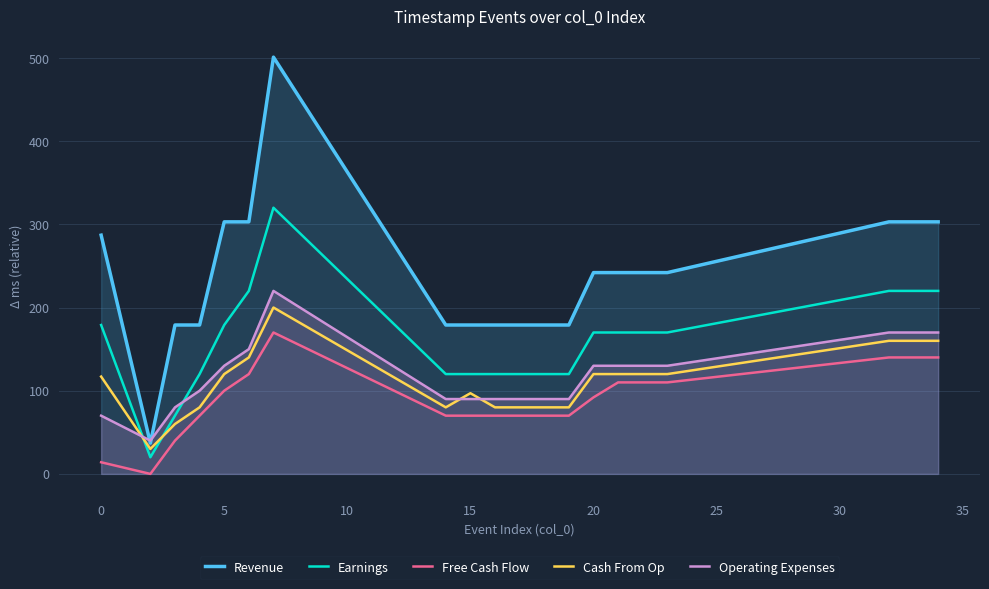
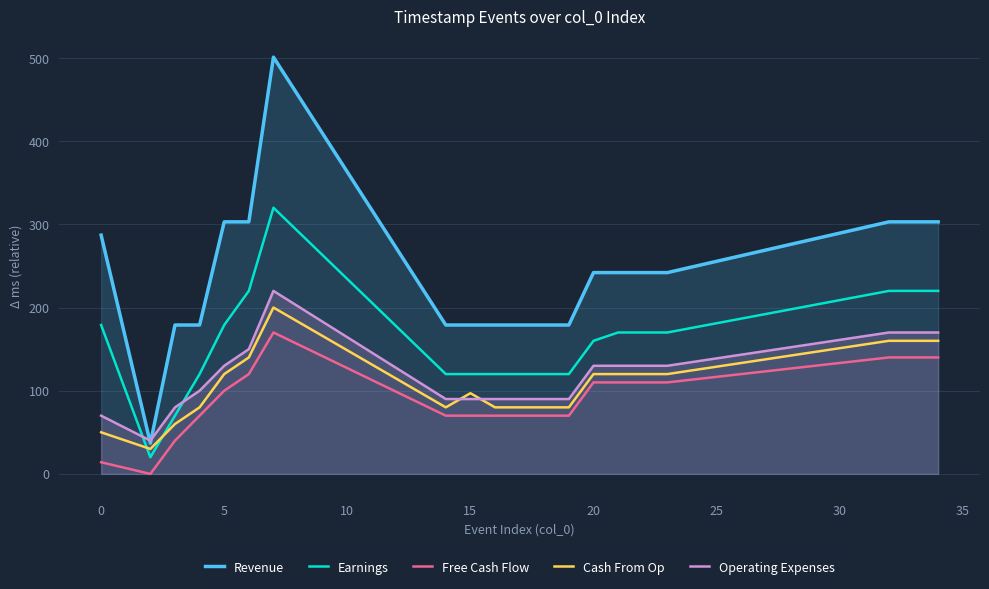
Cash From Op, 0: 120 -> 50
Earnings, 20: 170 -> 160
Free Cash Flow, 20: 90 -> 110
